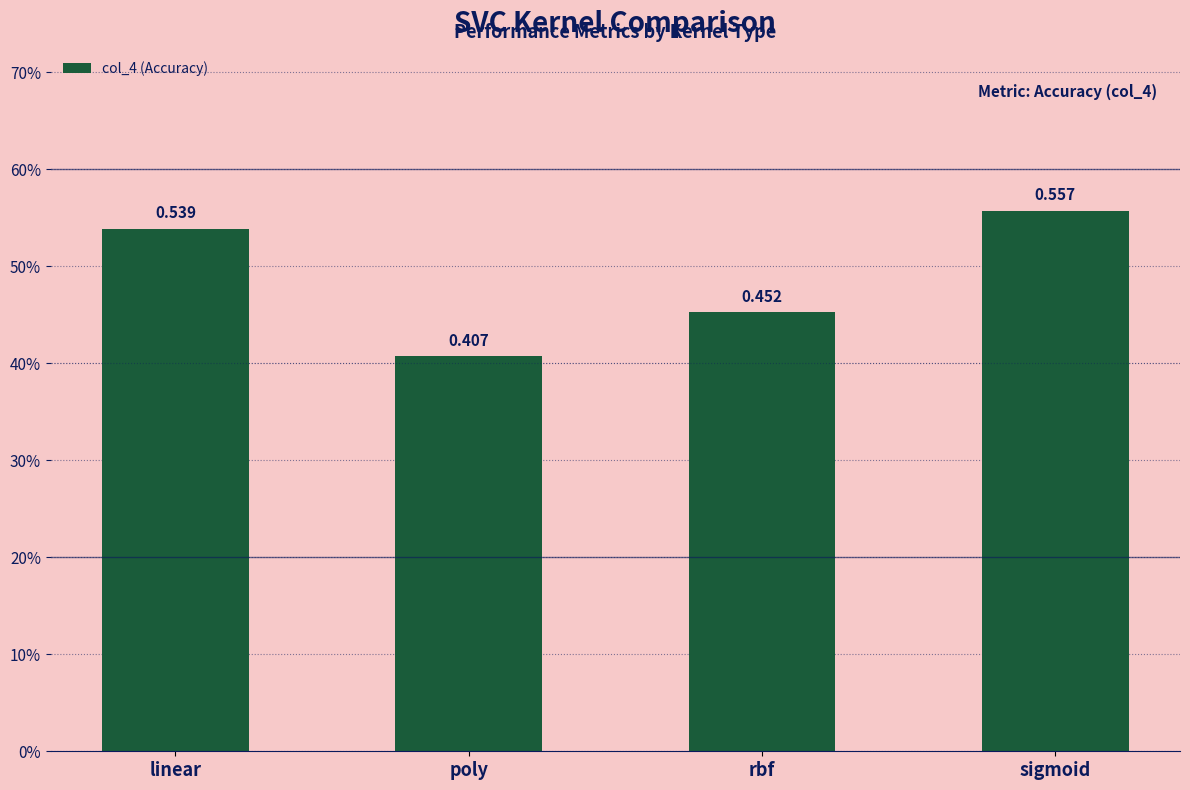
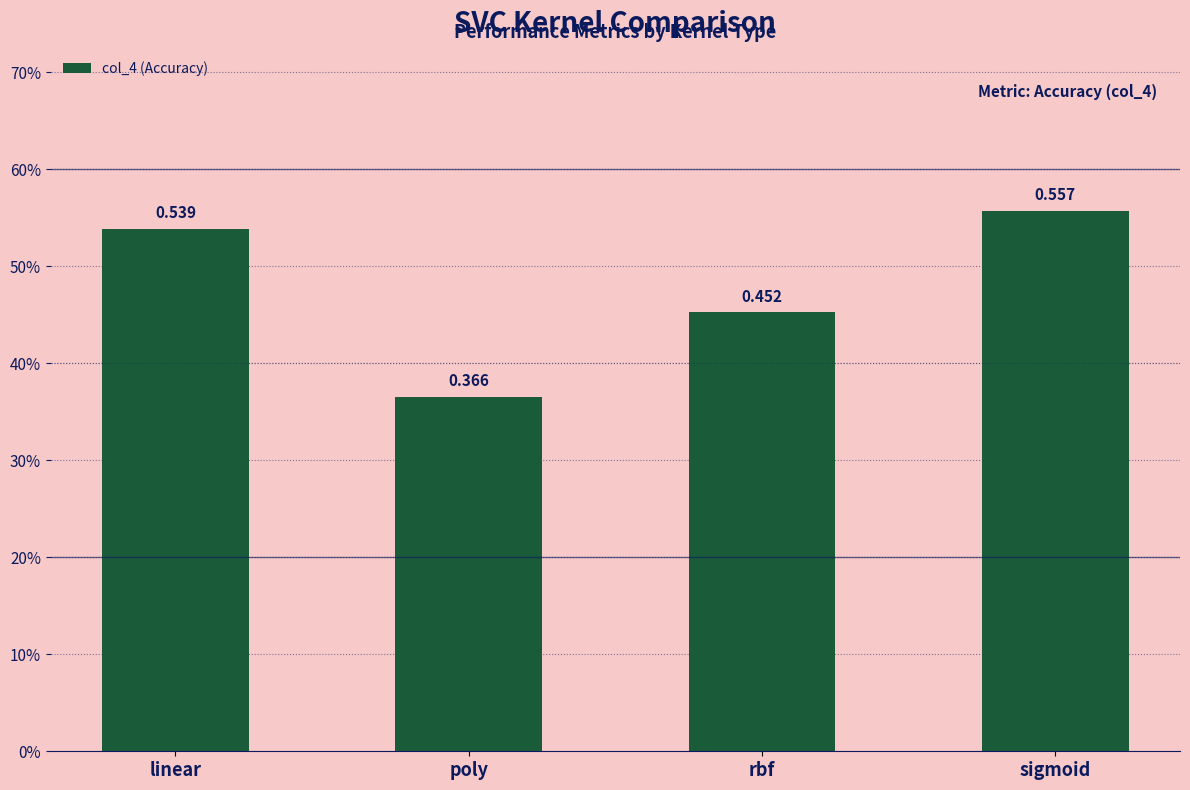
poly: 0.407 -> 0.366
